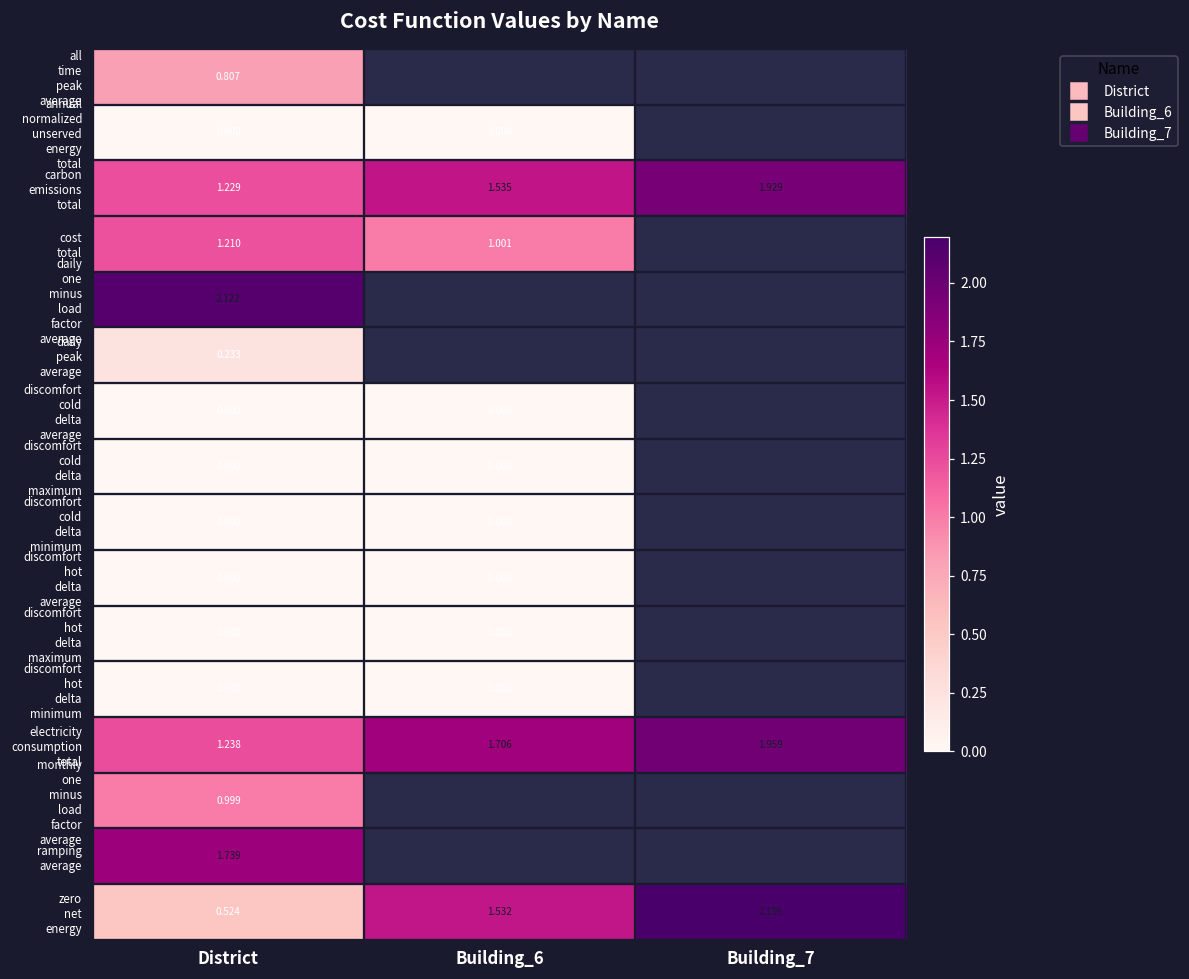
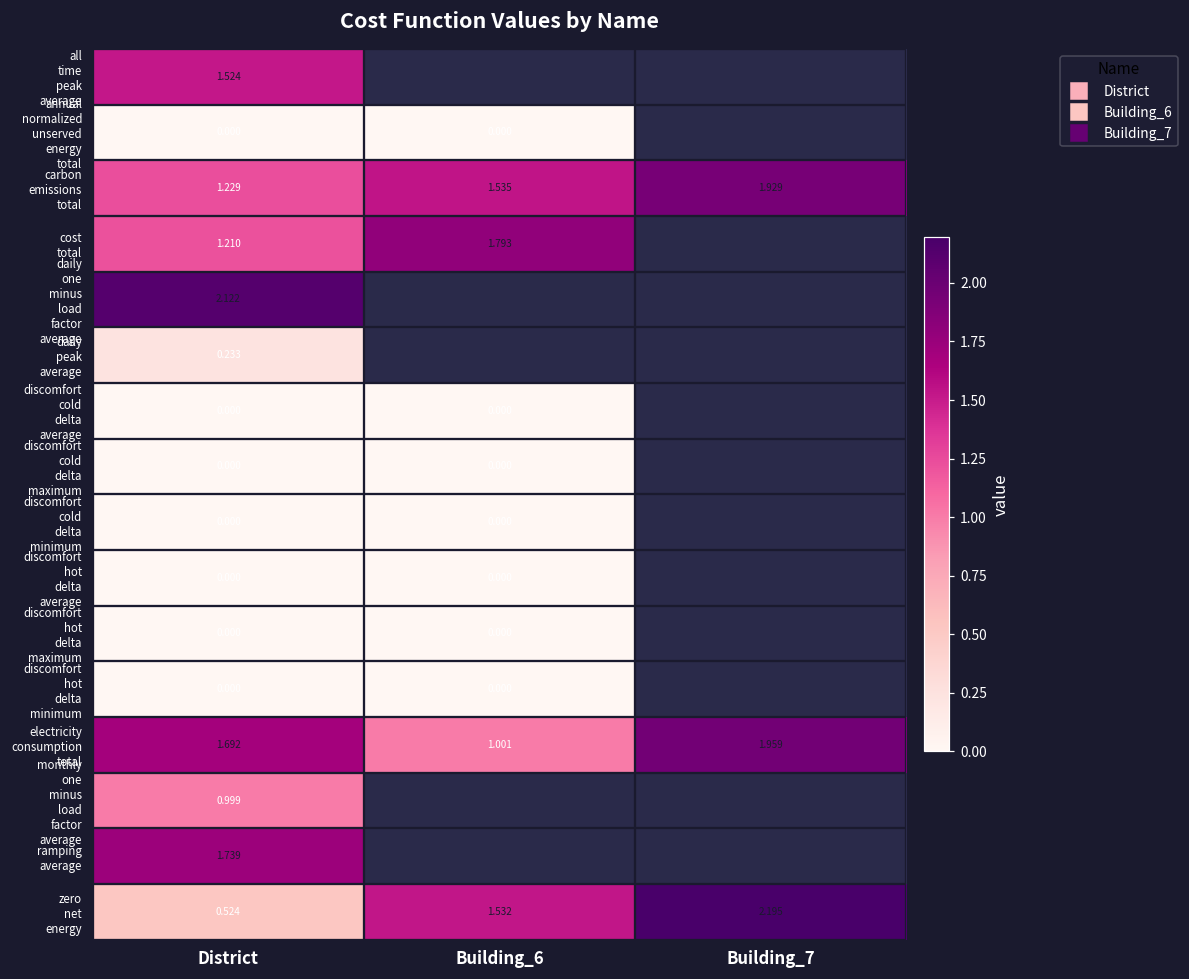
all time peak average, District: 0.807 -> 1.524
cost total, Building_6: 1.001 -> 1.793
electricity consumption total, District: 1.238 -> 1.692
electricity consumption total, Building_6: 1.706 -> 1.001
